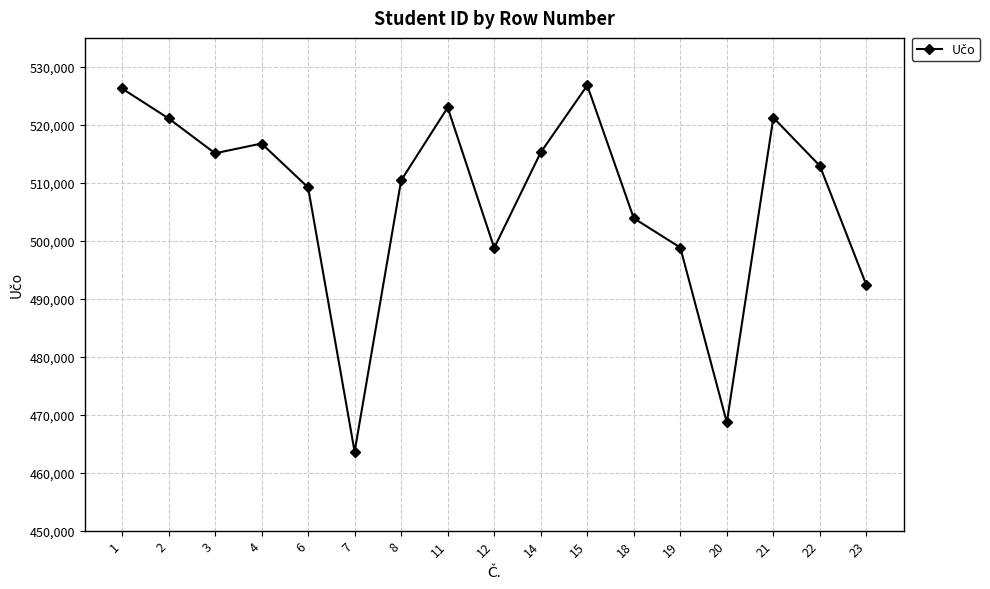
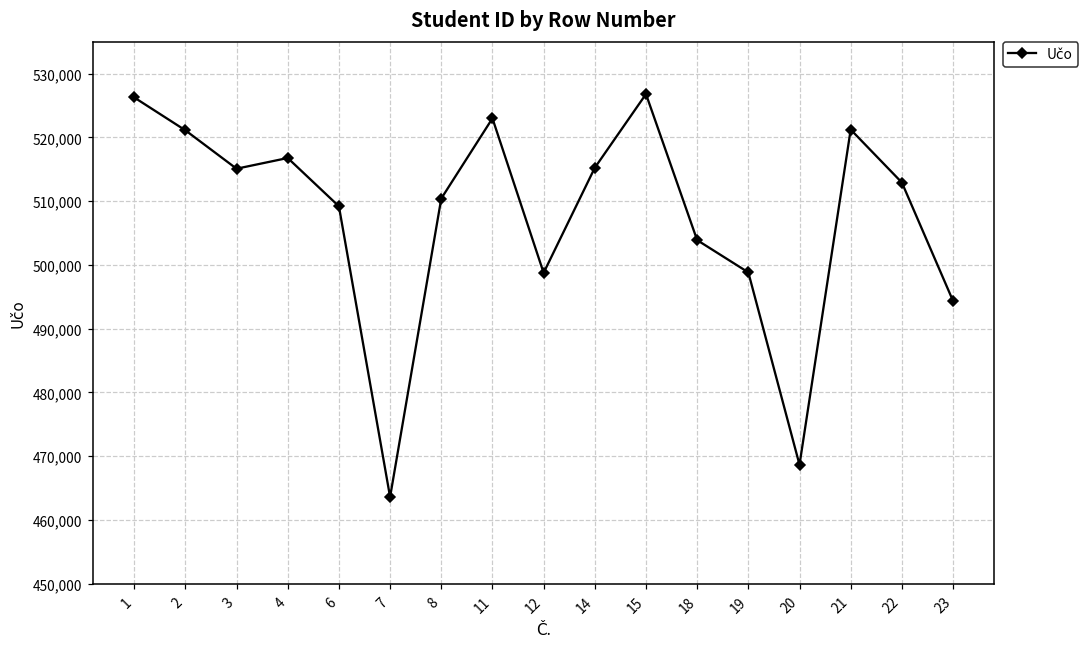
23: 492,000 -> 494,000
